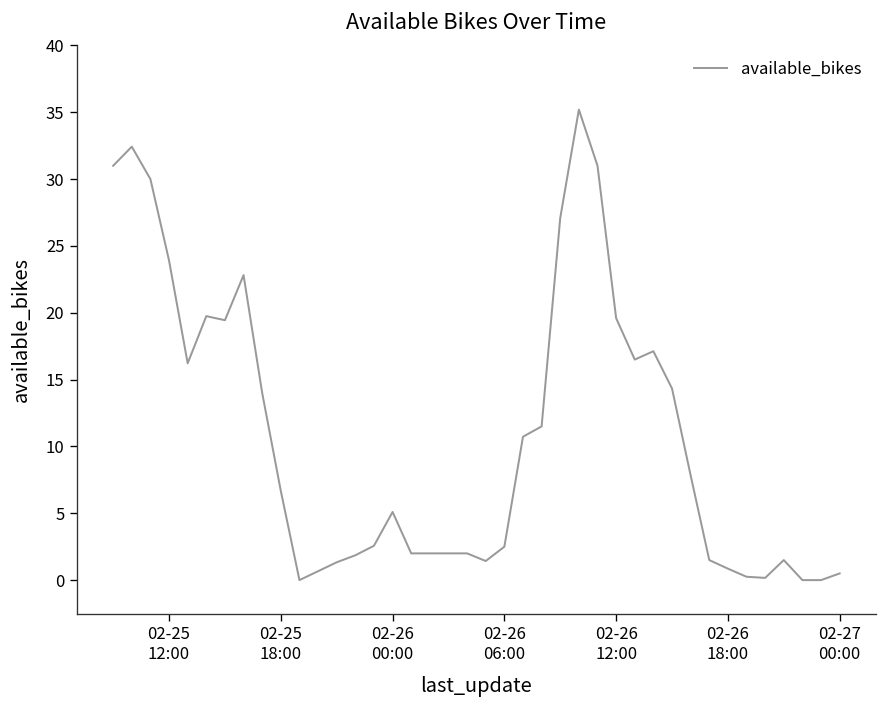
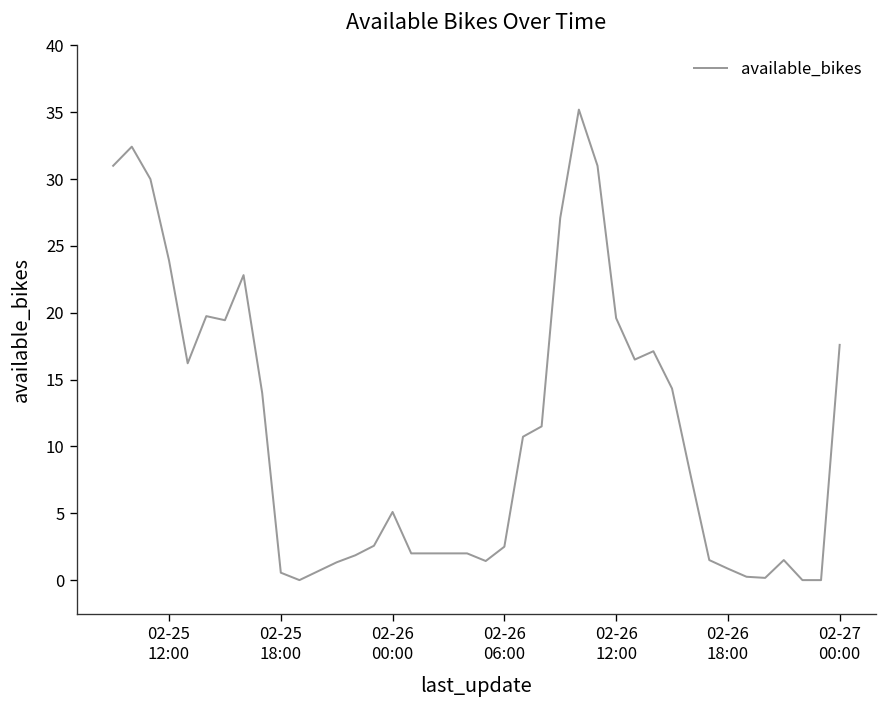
02-25 18:00: 6.7 -> 0.6
02-27 00:00: 0.5 -> 17.6
